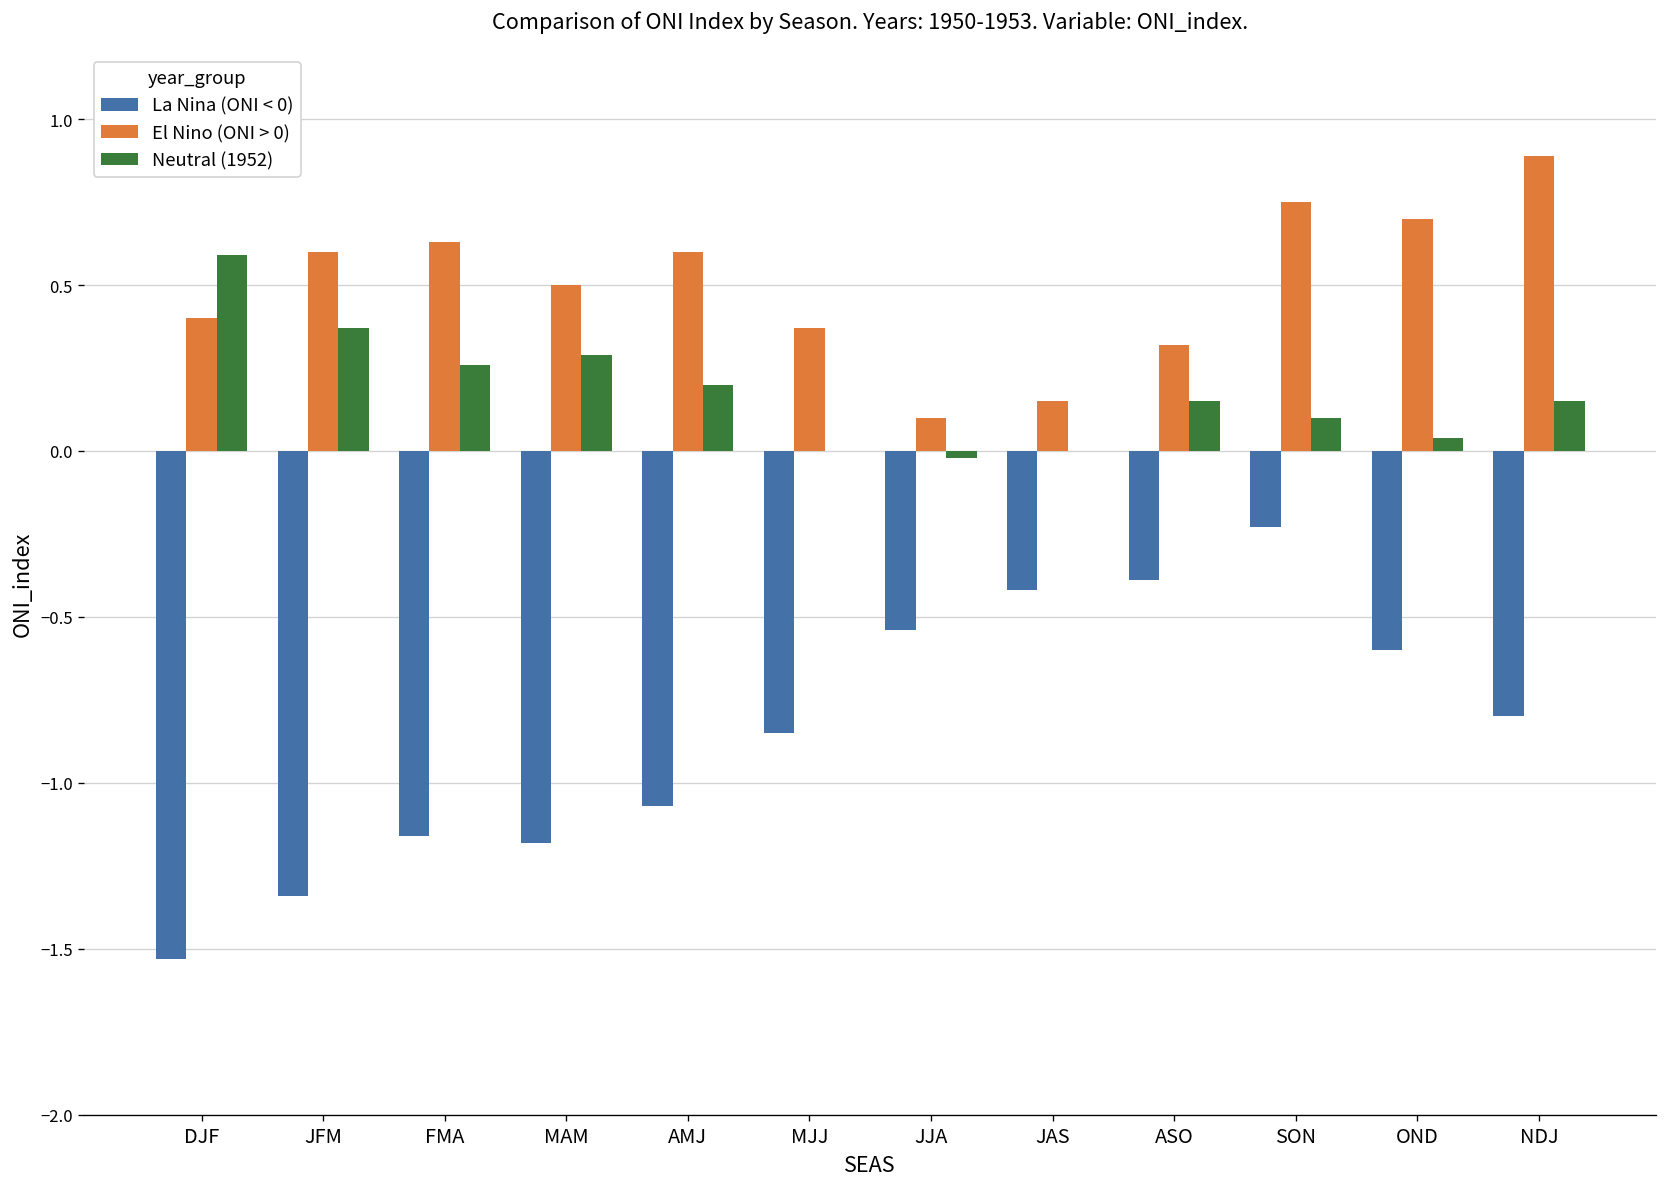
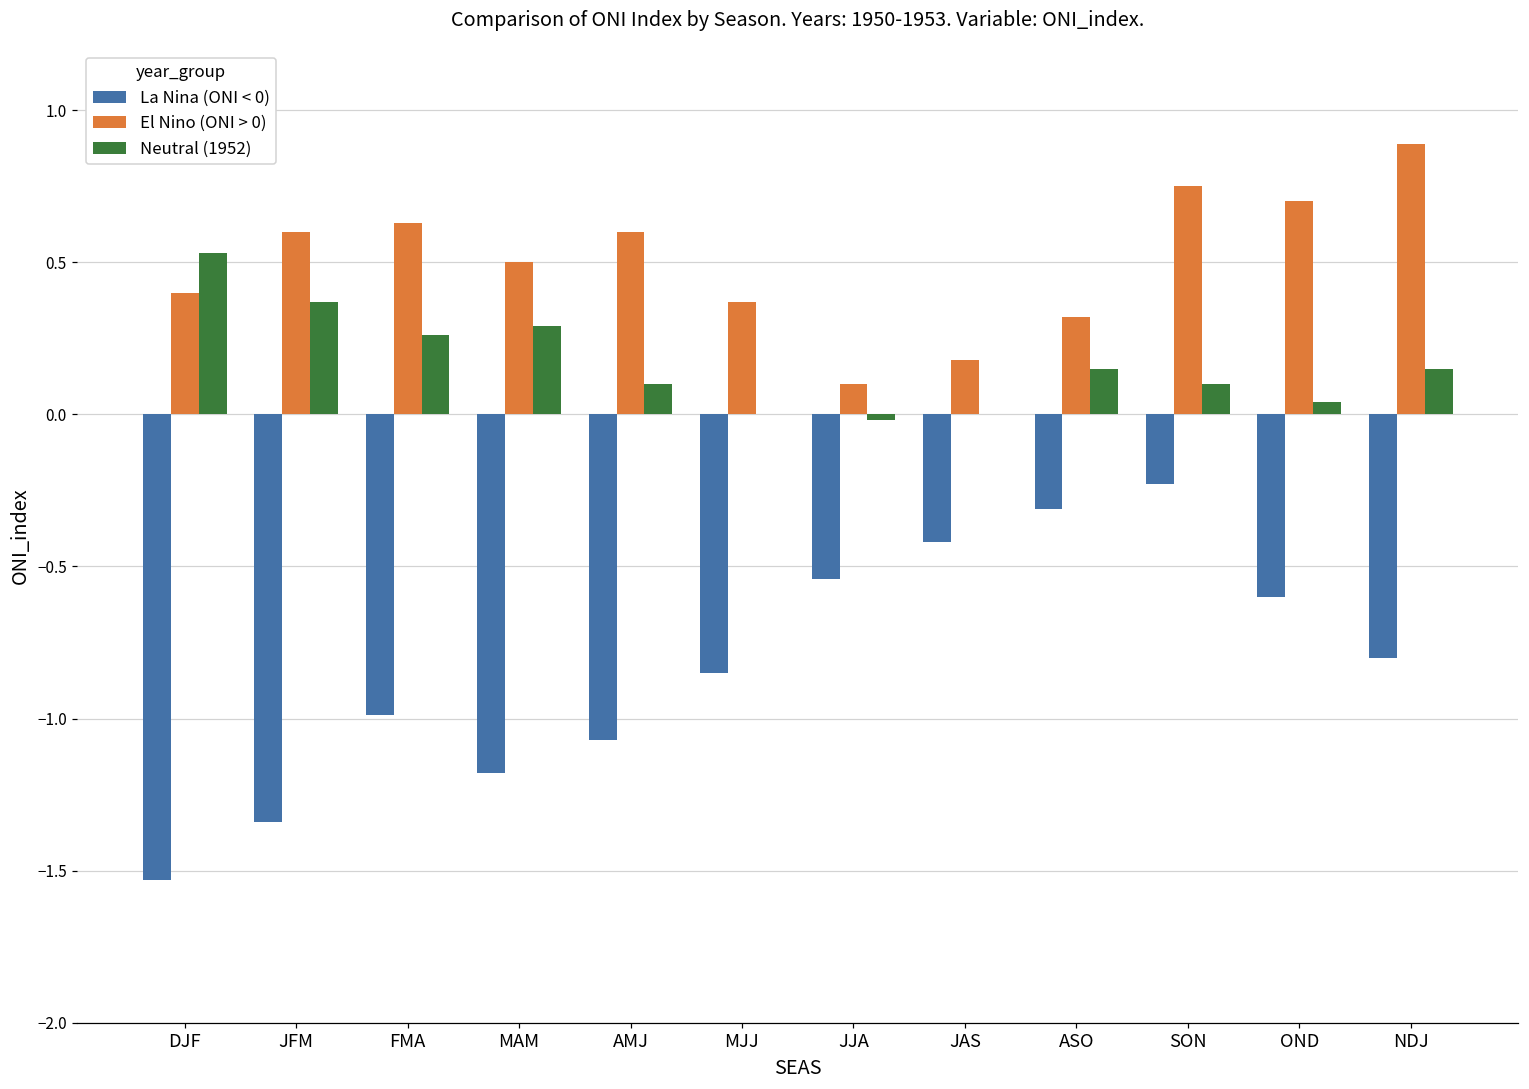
Neutral (1952), DJF: 0.59 -> 0.53
La Nina (ONI < 0), FMA: -1.16 -> -0.99
Neutral (1952), AMJ: 0.2 -> 0.1
El Nino (ONI > 0), JAS: 0.15 -> 0.18
La Nina (ONI < 0), ASO: -0.39 -> -0.31
